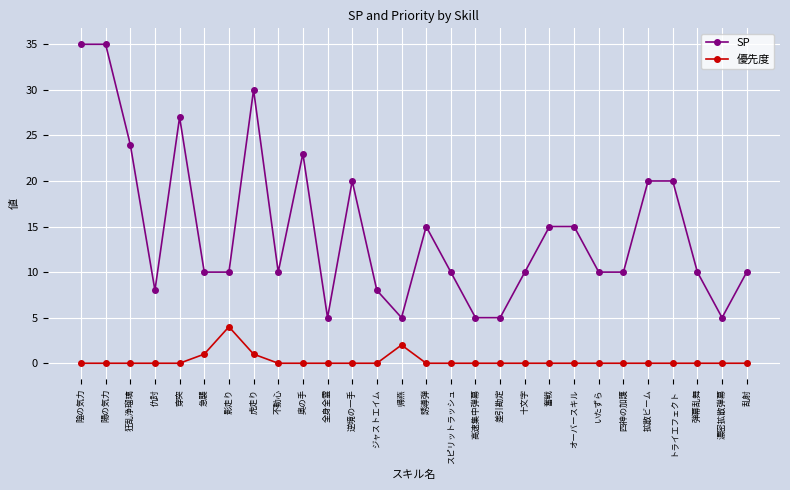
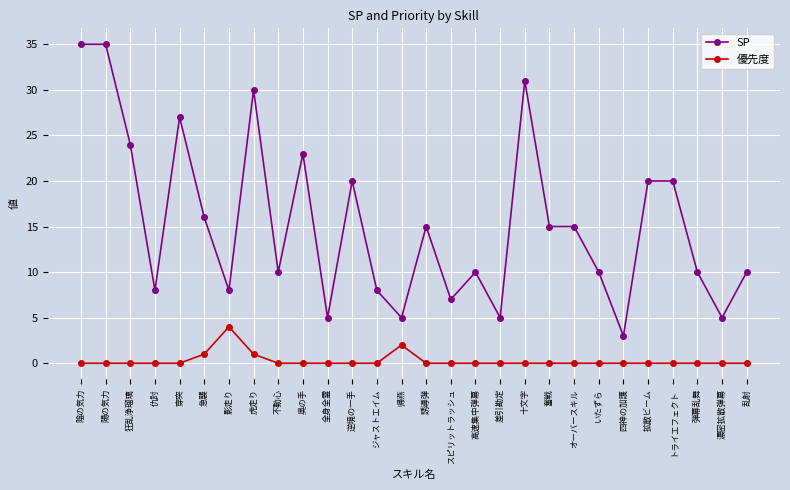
SP, 急襲: 10 -> 16
SP, 影走り: 10 -> 8
SP, スピリットラッシュ: 10 -> 7
SP, 高速集中弾幕: 5 -> 10
SP, 十文字: 10 -> 31
SP, 四神の加護: 10 -> 3
